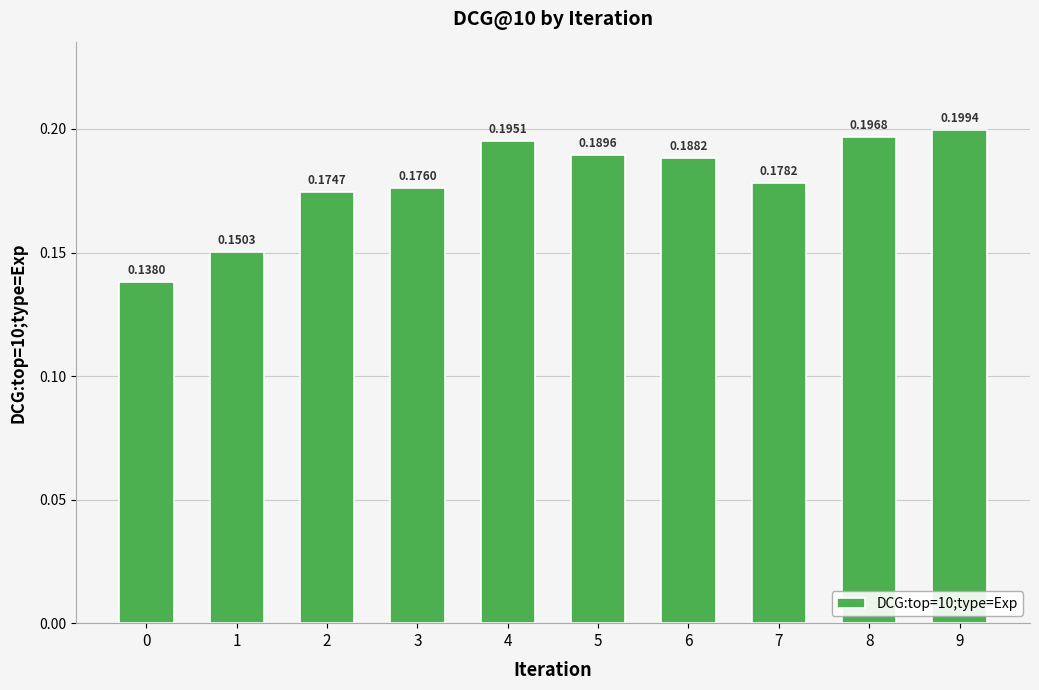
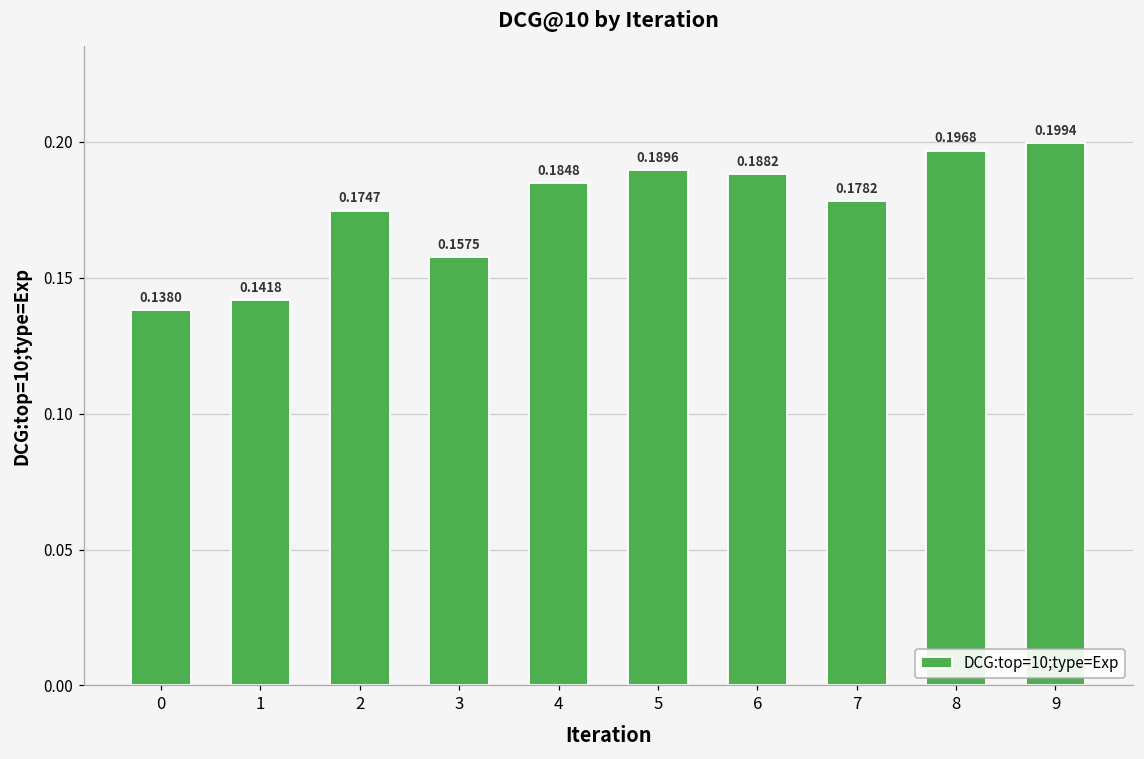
1: 0.1503 -> 0.1418
3: 0.1760 -> 0.1575
4: 0.1951 -> 0.1848
